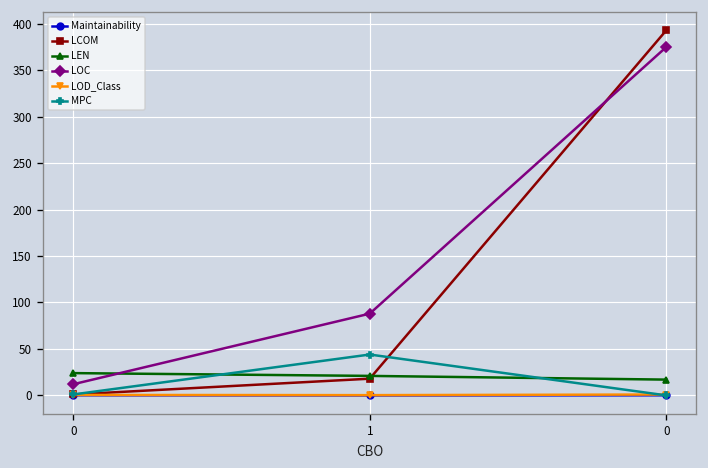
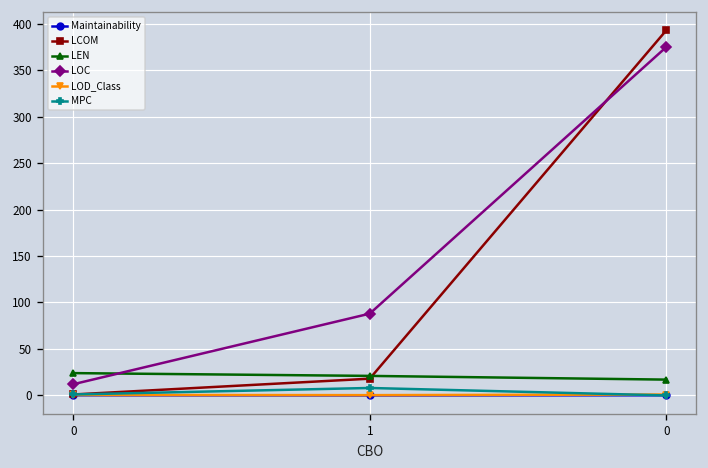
MPC, 1: 40 -> 10
